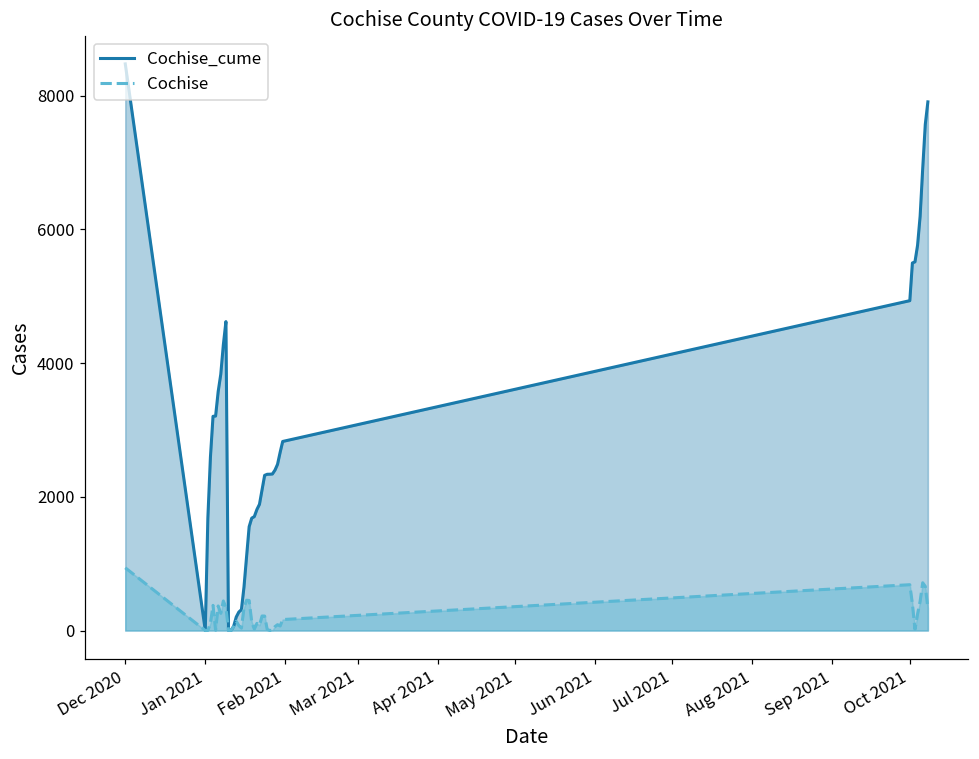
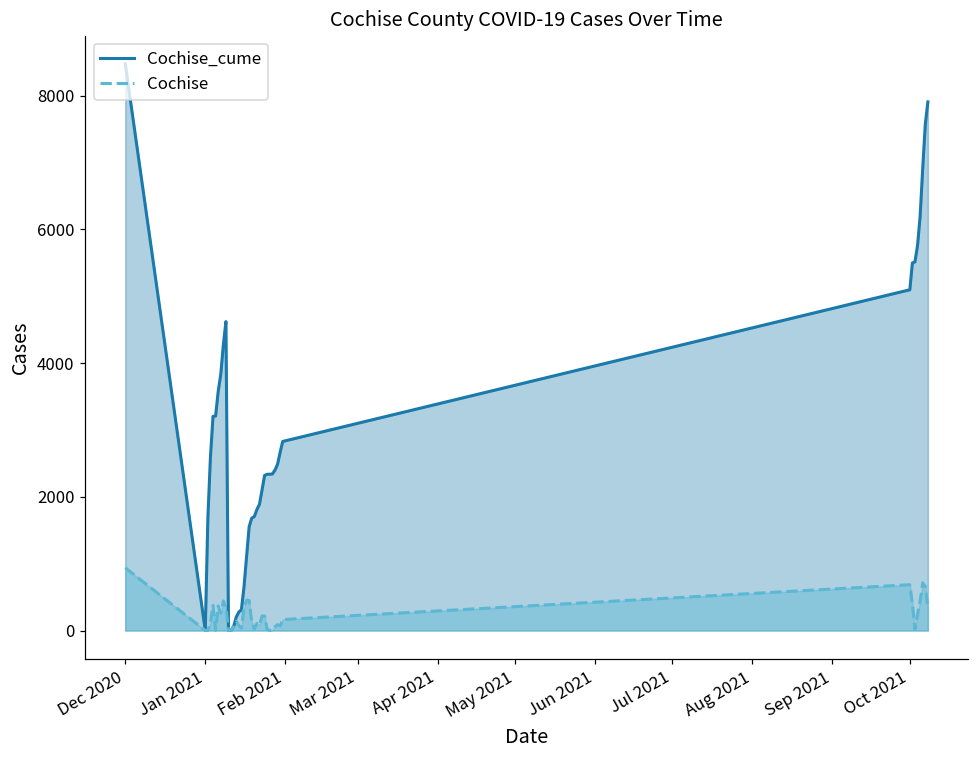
Cochise_cume, Oct 2021: 4900 -> 5100
